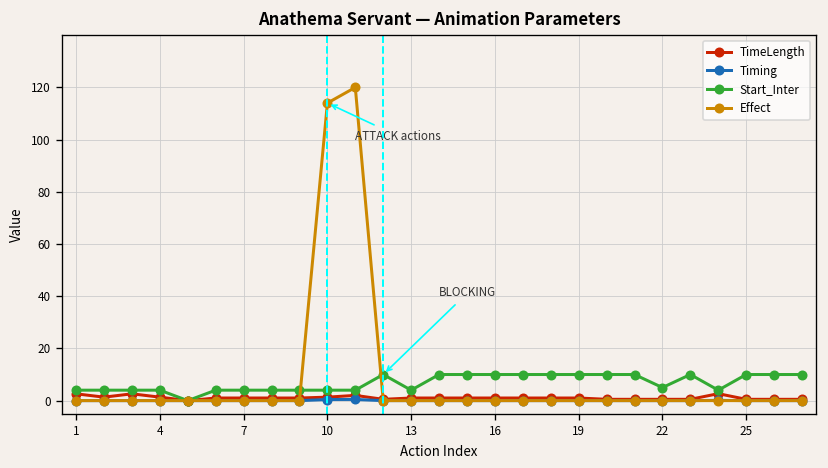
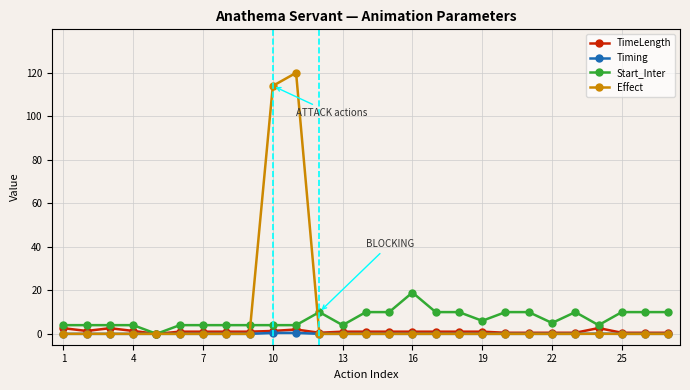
Start_Inter, 16: 10 -> 19
Start_Inter, 19: 10 -> 6
